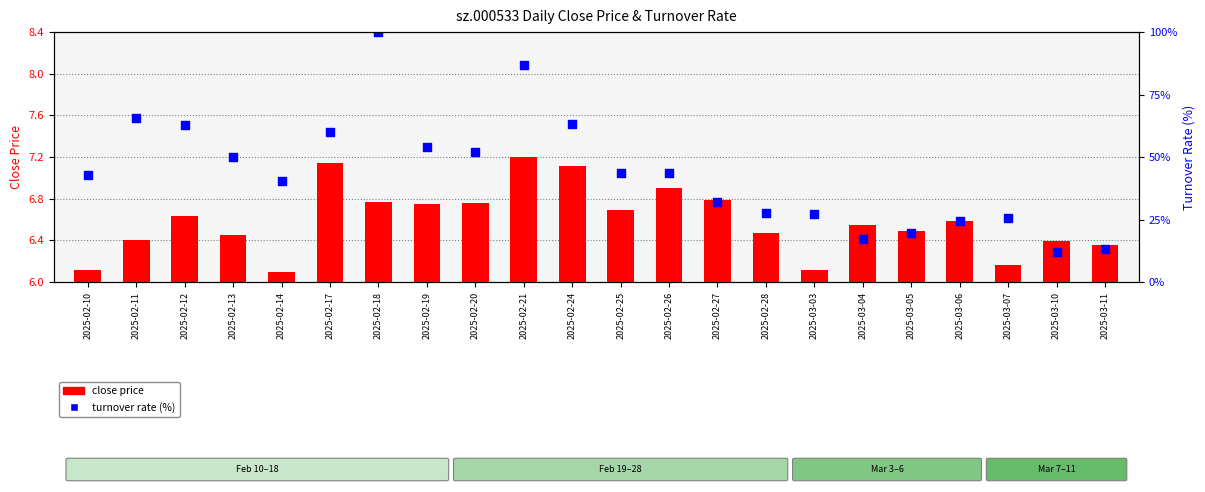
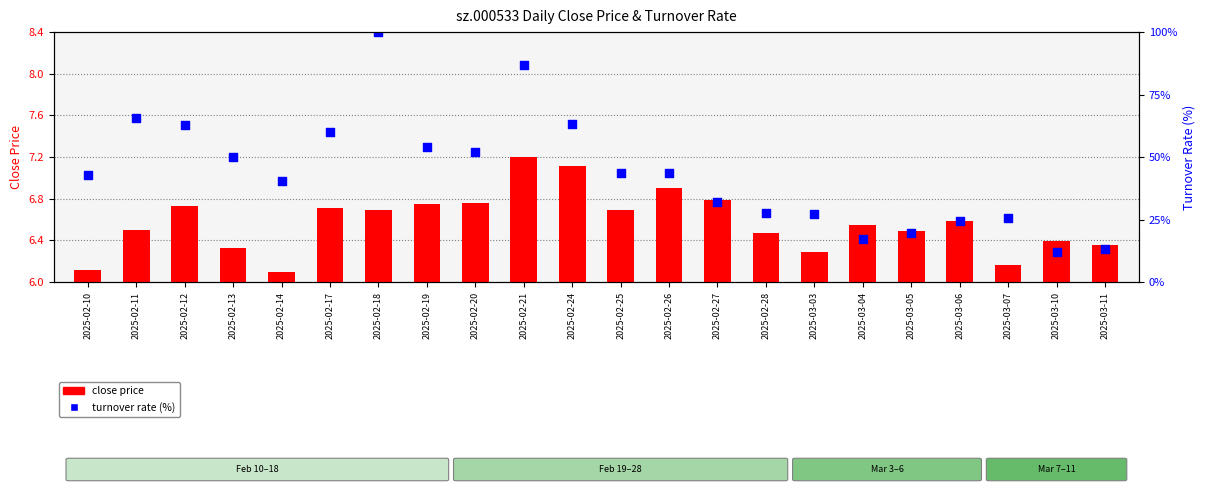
close price, 2025-02-11: 6.4 -> 6.5
close price, 2025-02-12: 6.63 -> 6.73
close price, 2025-02-13: 6.45 -> 6.33
close price, 2025-02-17: 7.14 -> 6.71
close price, 2025-02-18: 6.77 -> 6.69
close price, 2025-03-03: 6.12 -> 6.29
